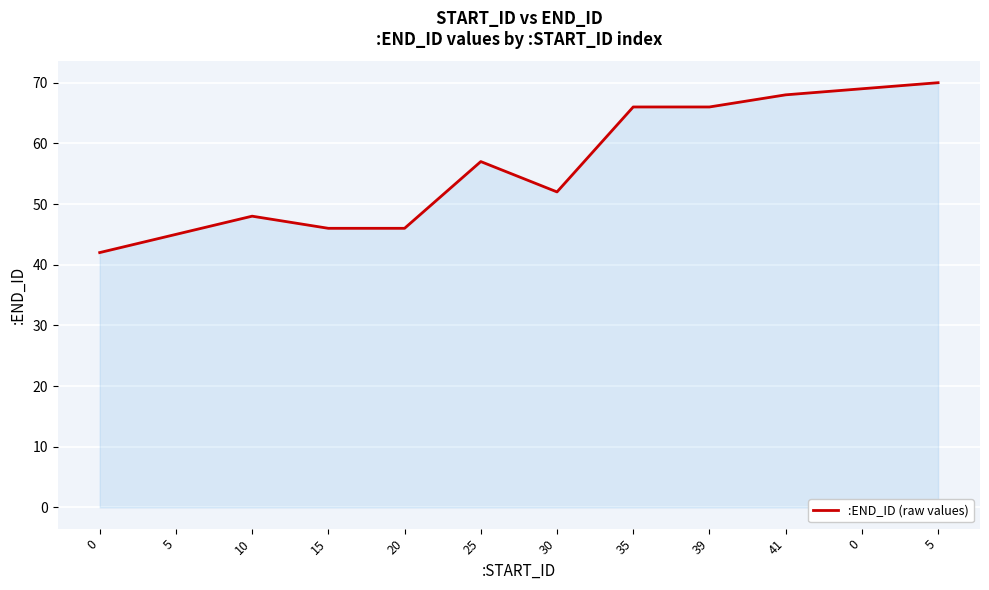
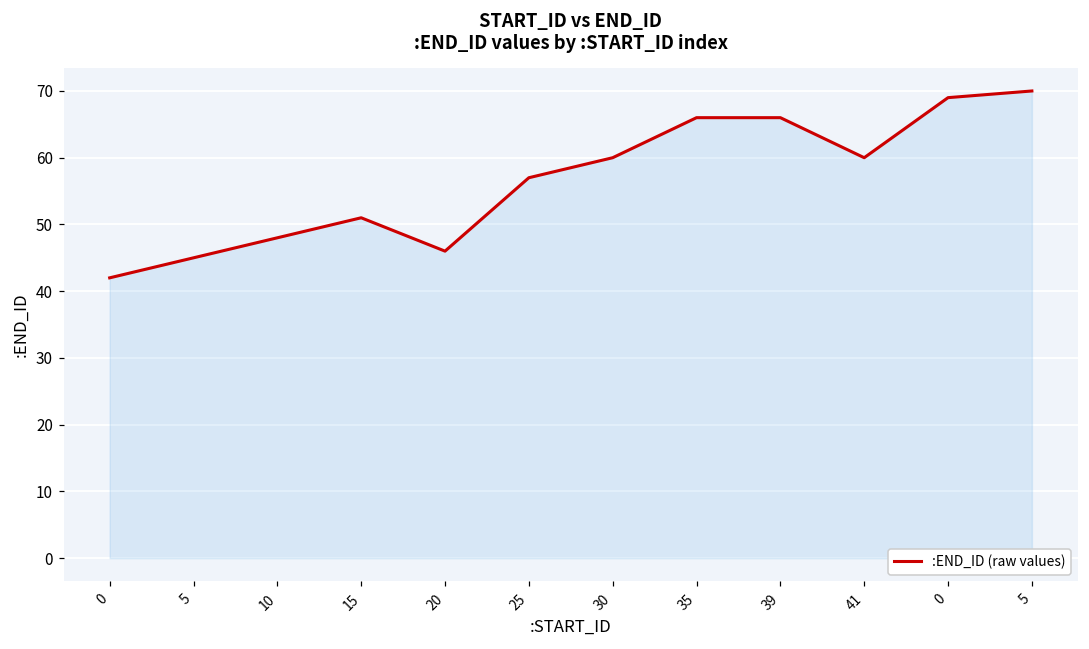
15: 46 -> 51
30: 52 -> 60
41: 68 -> 60
